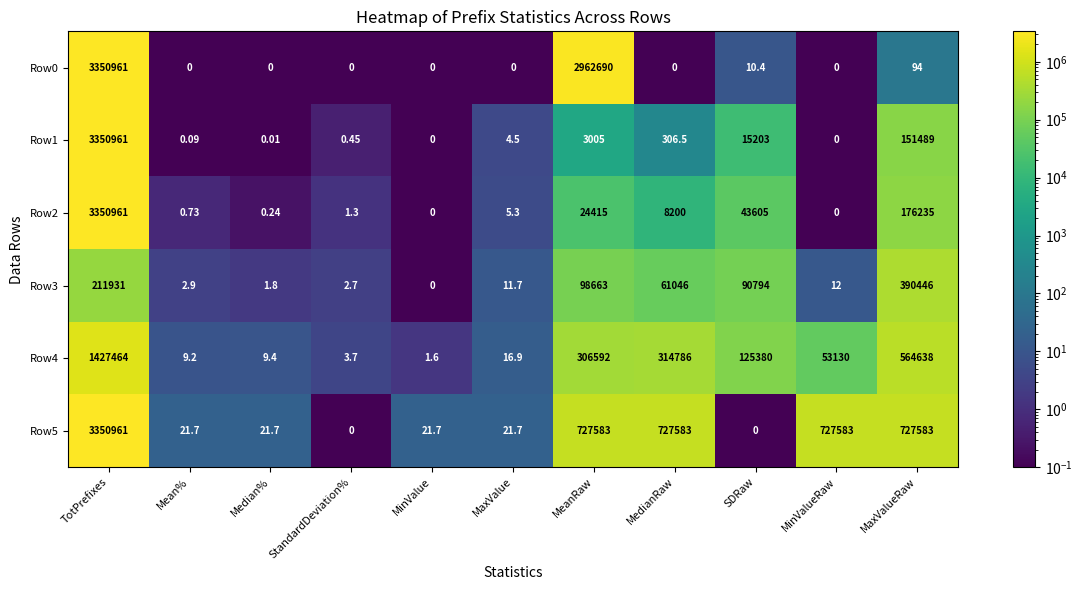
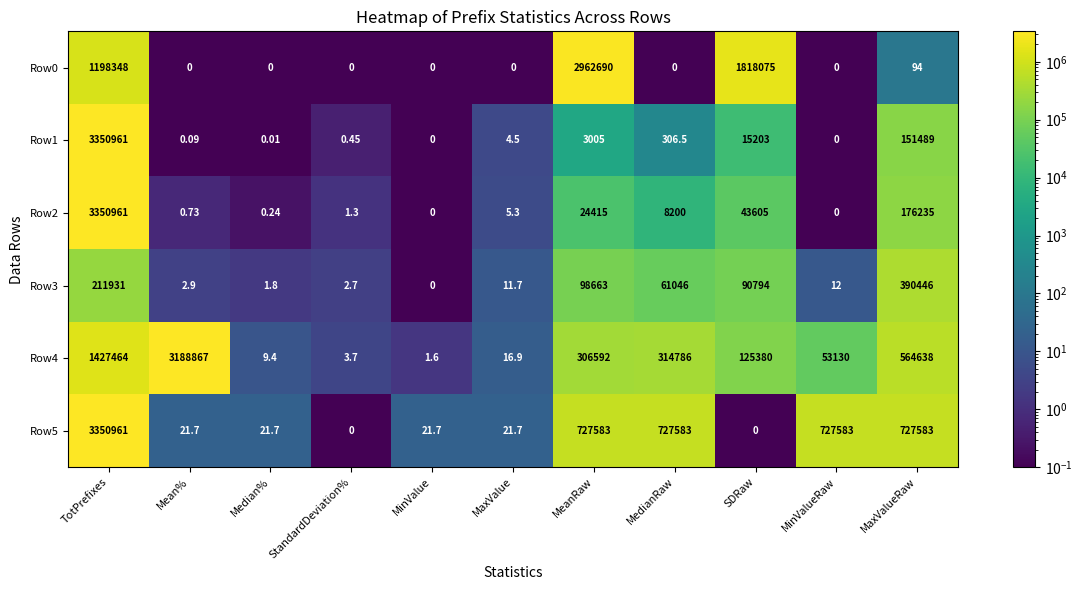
Row0, TotPrefixes: 3350961 -> 1198348
Row0, SDRaw: 10.4 -> 1818075
Row4, Mean%: 9.2 -> 3188867
